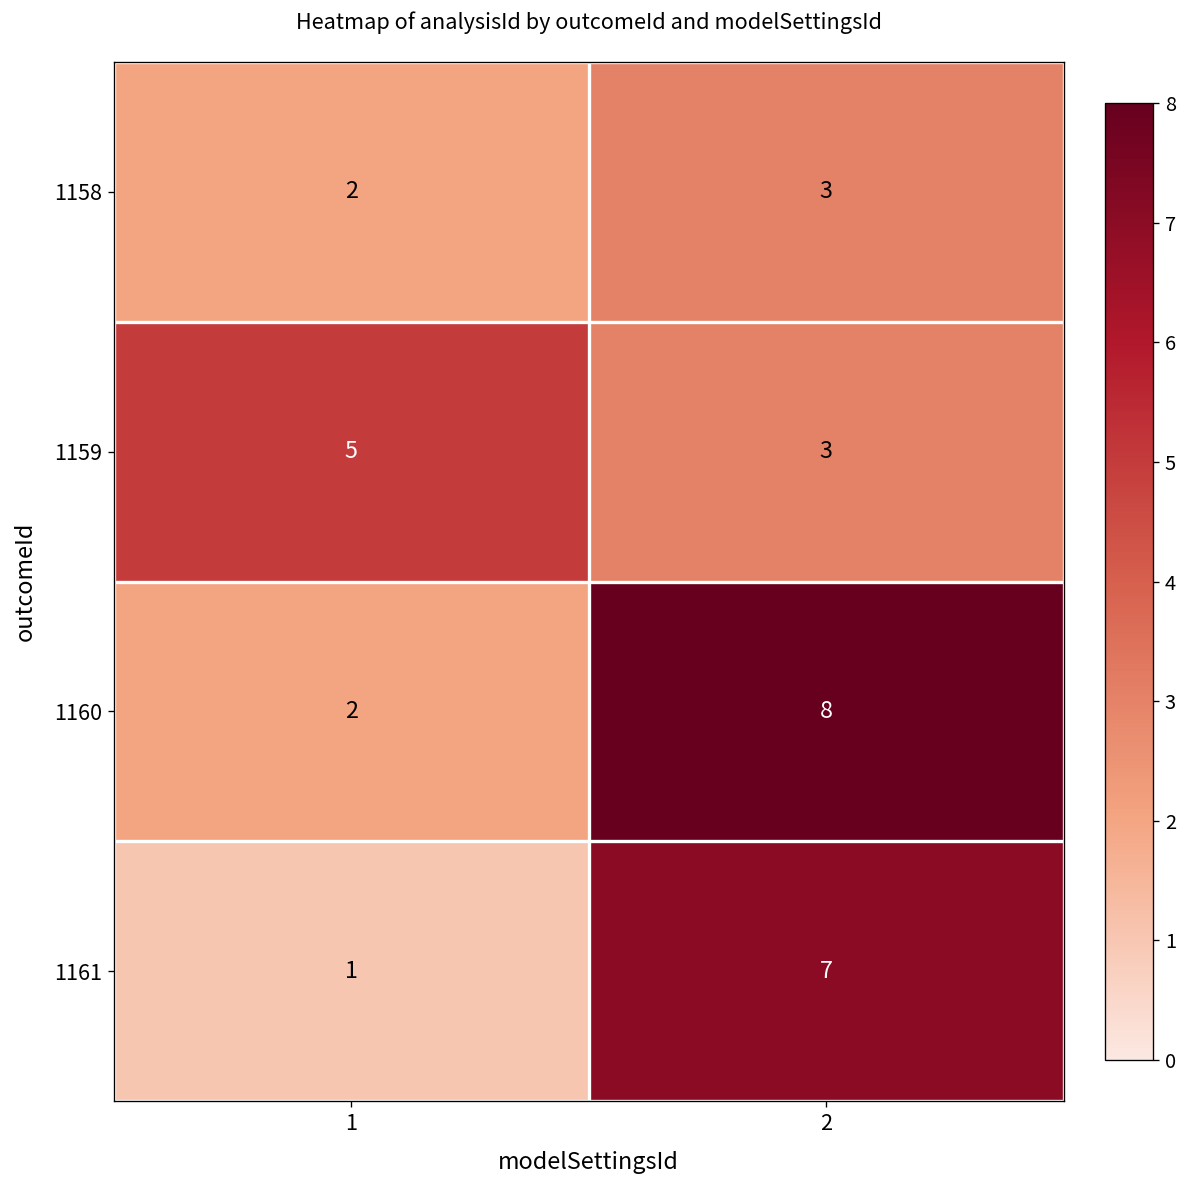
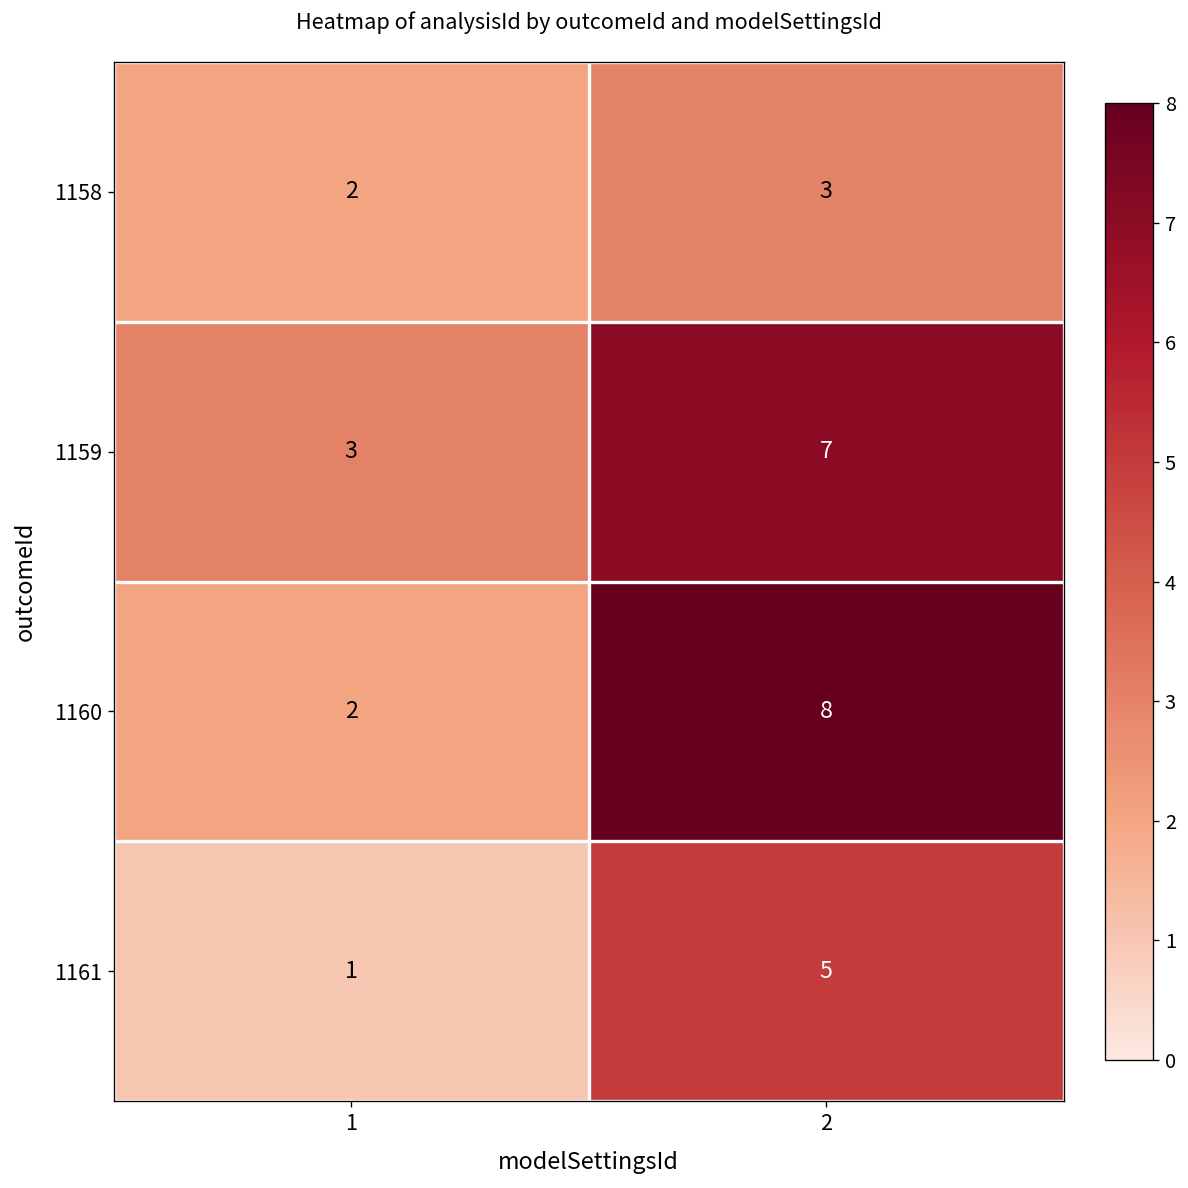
1159, 1: 5 -> 3
1159, 2: 3 -> 7
1161, 2: 7 -> 5
